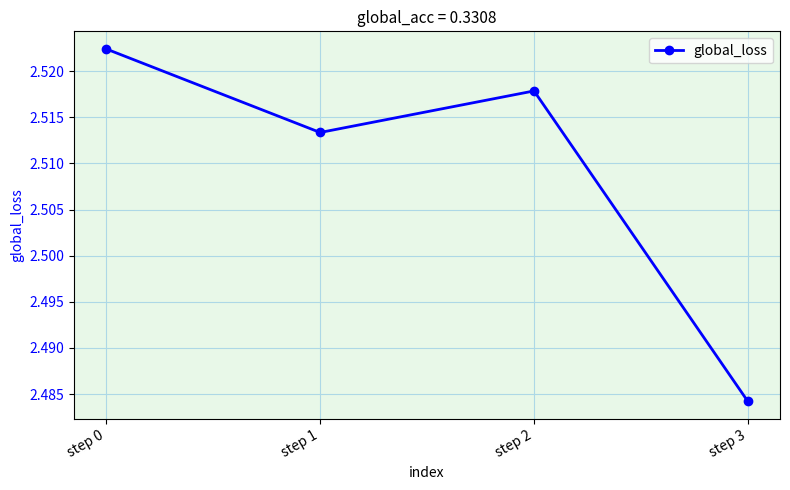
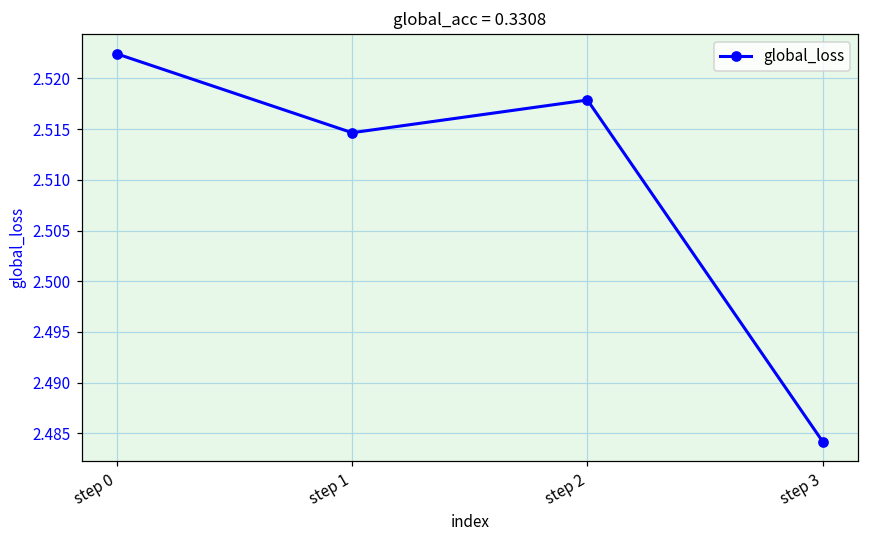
step 1: 2.513 -> 2.515
